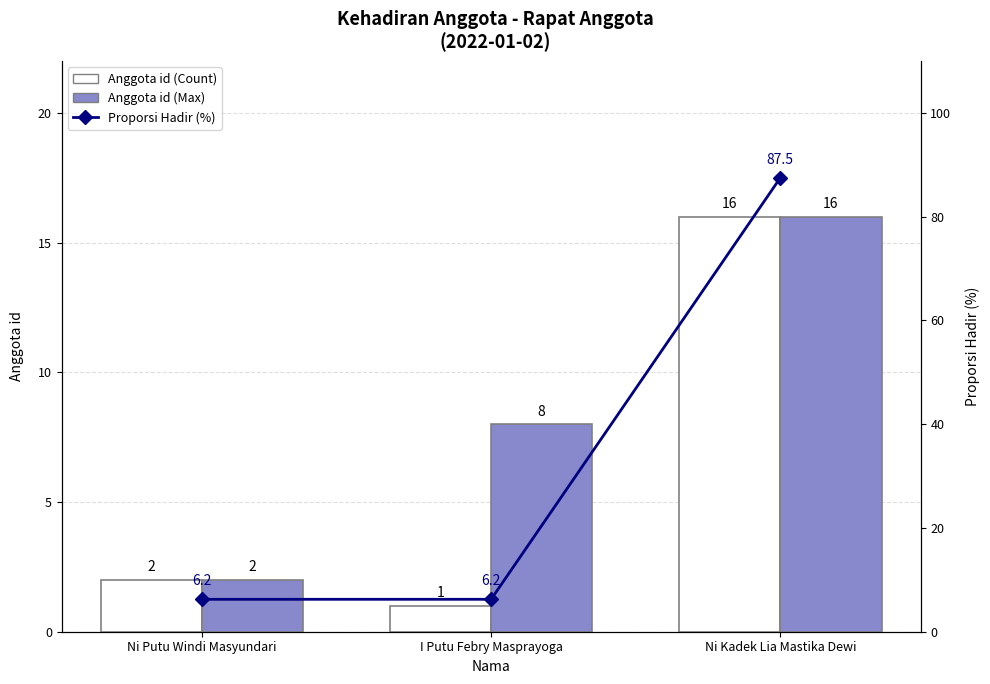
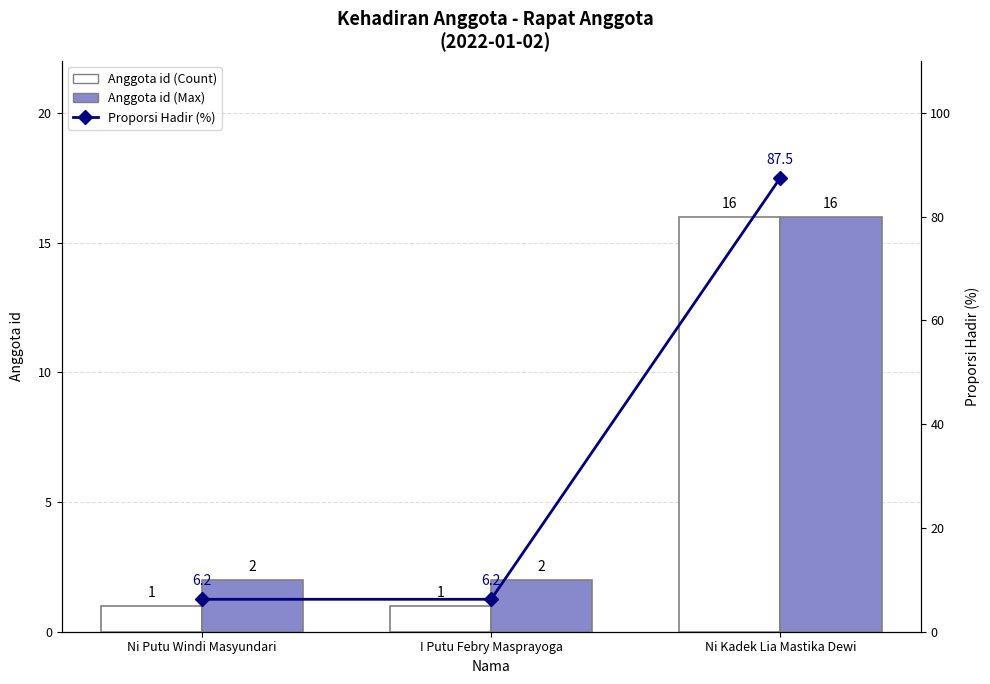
Anggota id (Count), Ni Putu Windi Masyundari: 2 -> 1
Anggota id (Max), I Putu Febry Masprayoga: 8 -> 2
